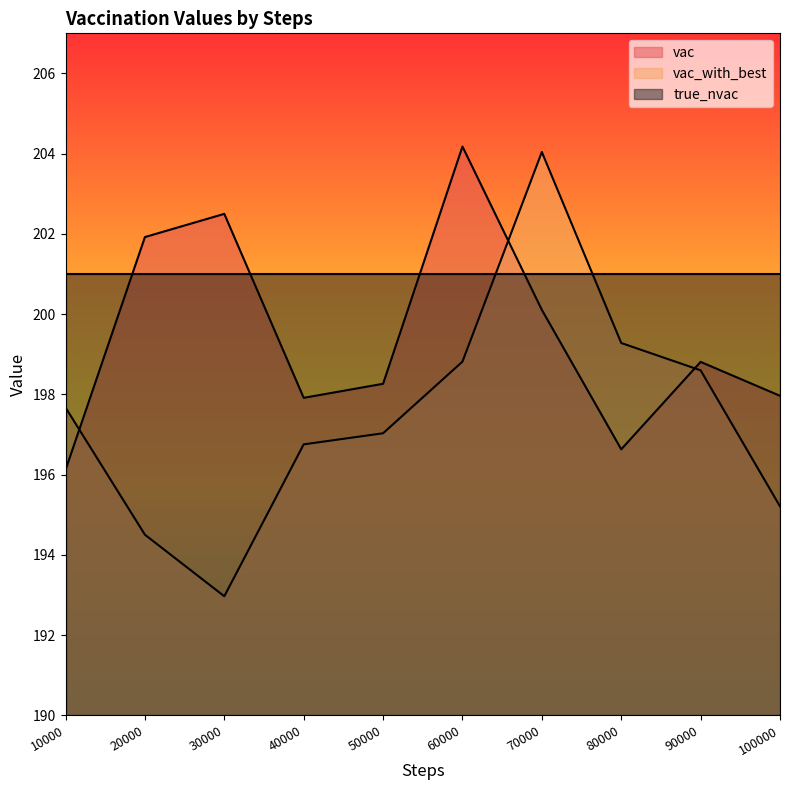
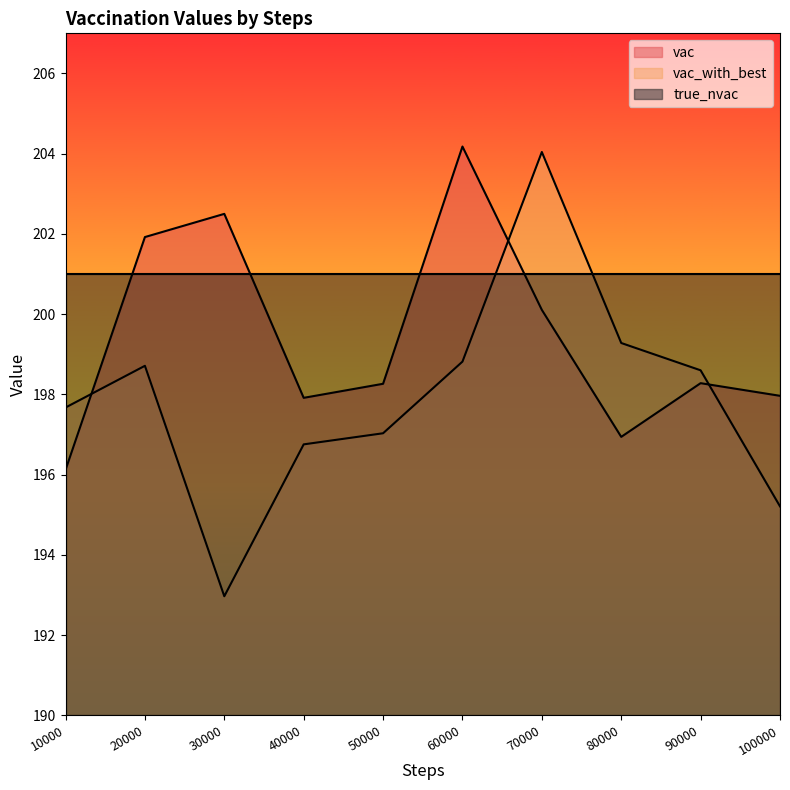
vac_with_best, 20000: 194.5 -> 198.7
vac, 80000: 196.6 -> 196.9
vac, 90000: 198.8 -> 198.3
